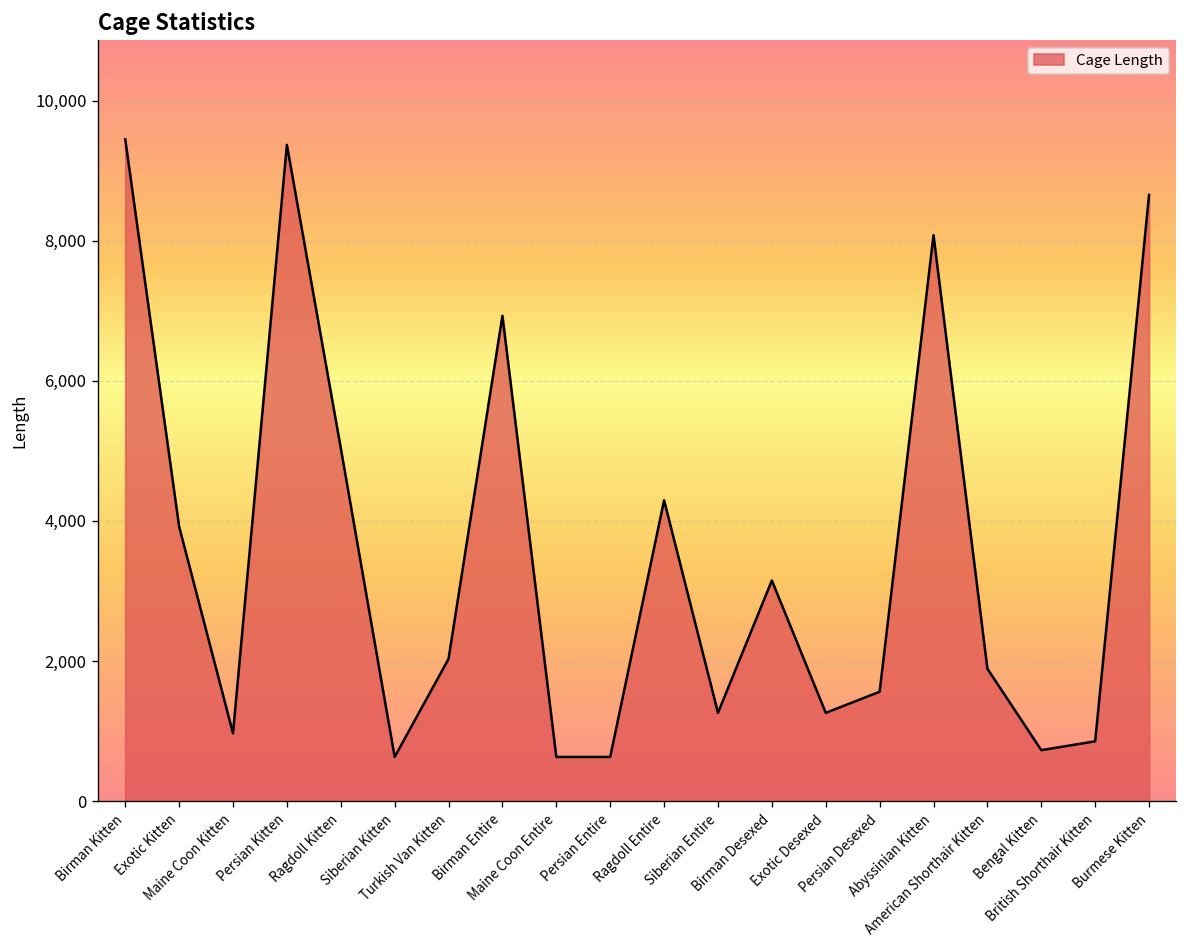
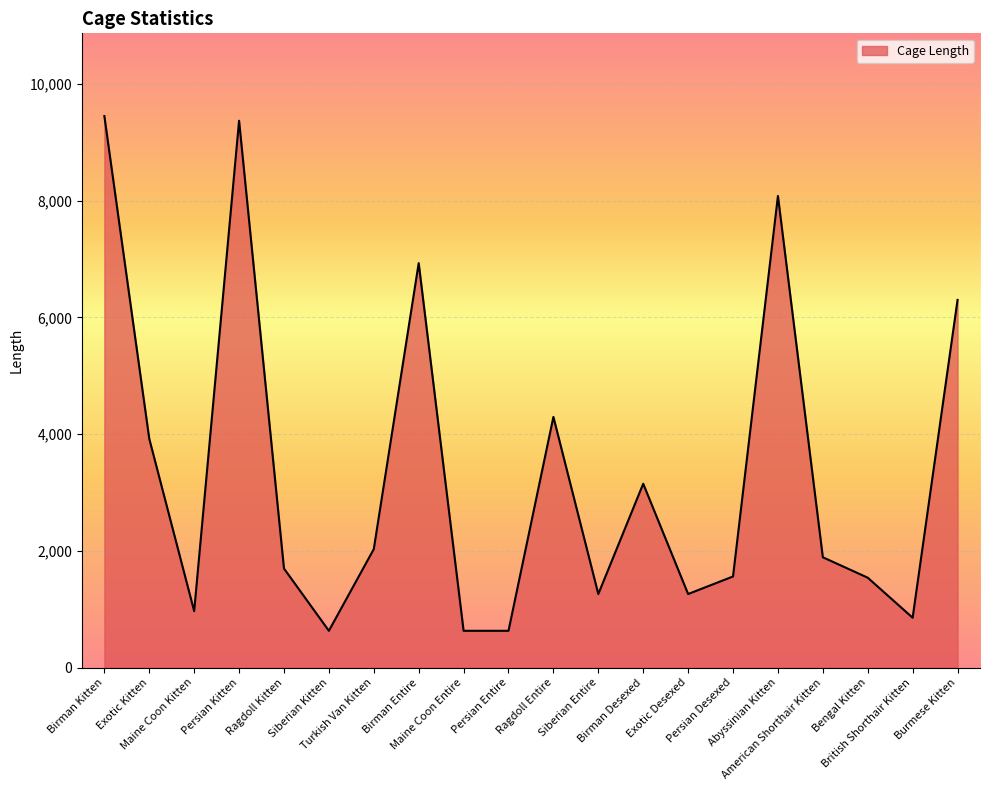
Ragdoll Kitten: 5,000 -> 1,700
Bengal Kitten: 700 -> 1,500
Burmese Kitten: 8,700 -> 6,300
